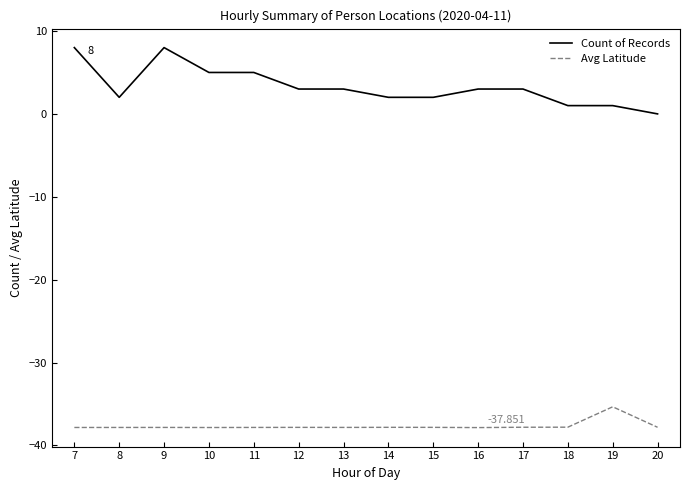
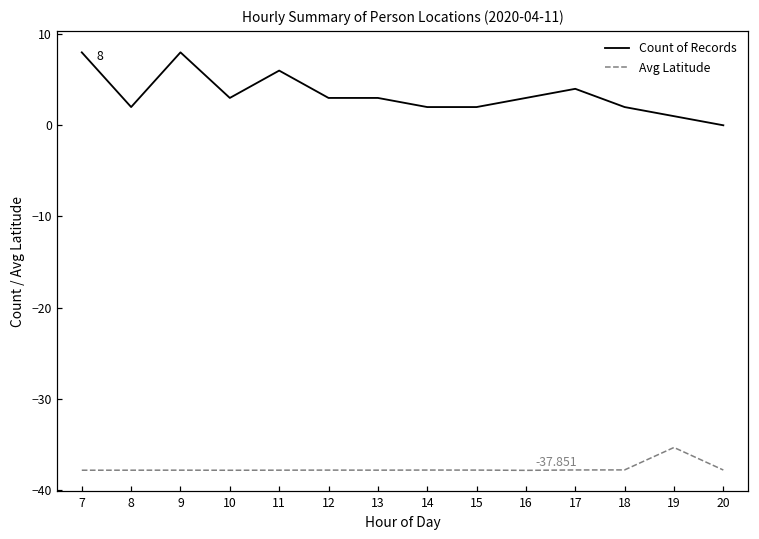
Count of Records, 10: 5 -> 3
Count of Records, 11: 5 -> 6
Count of Records, 17: 3 -> 4
Count of Records, 18: 1 -> 2
